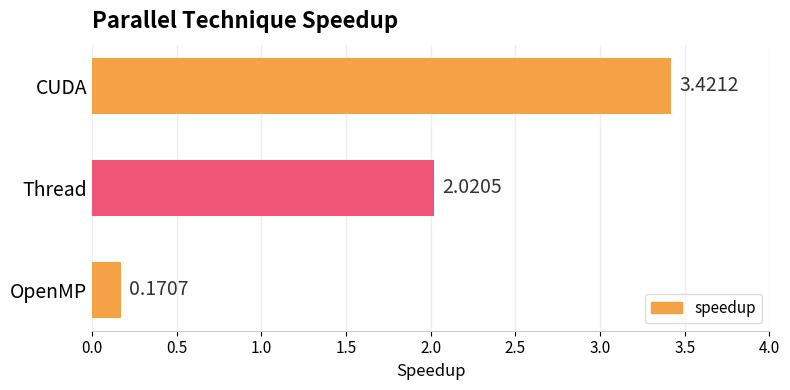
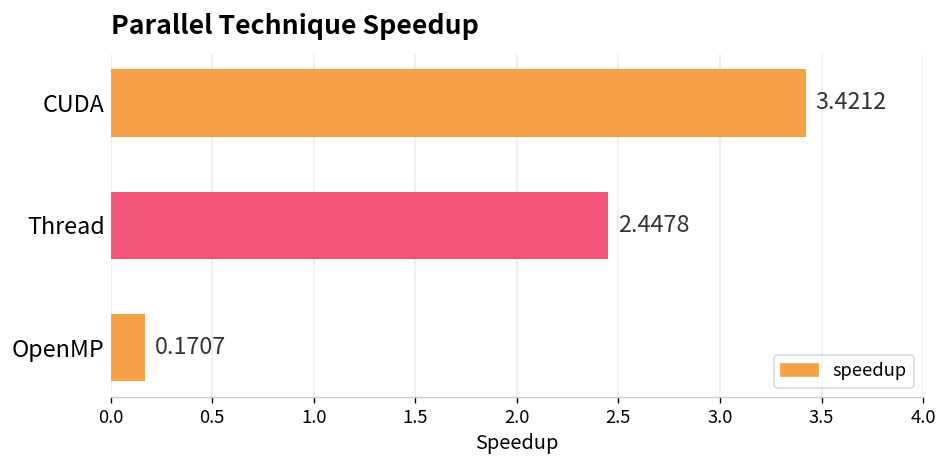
Thread: 2.0205 -> 2.4478
